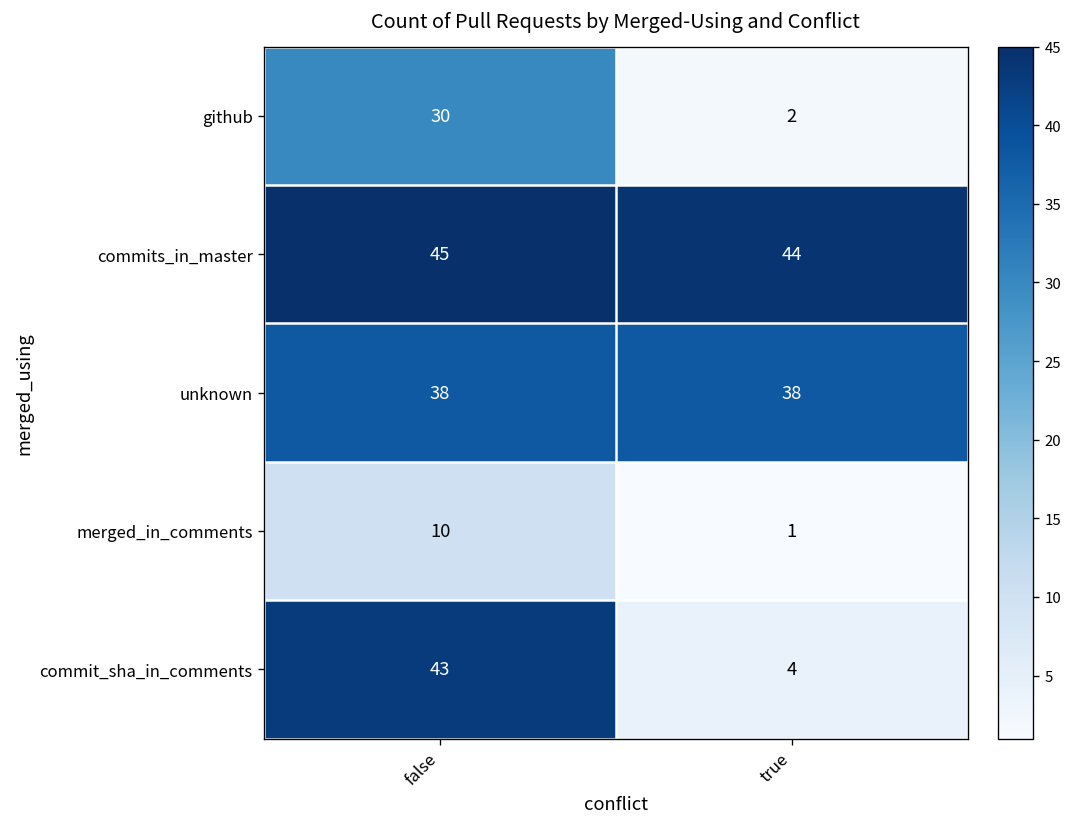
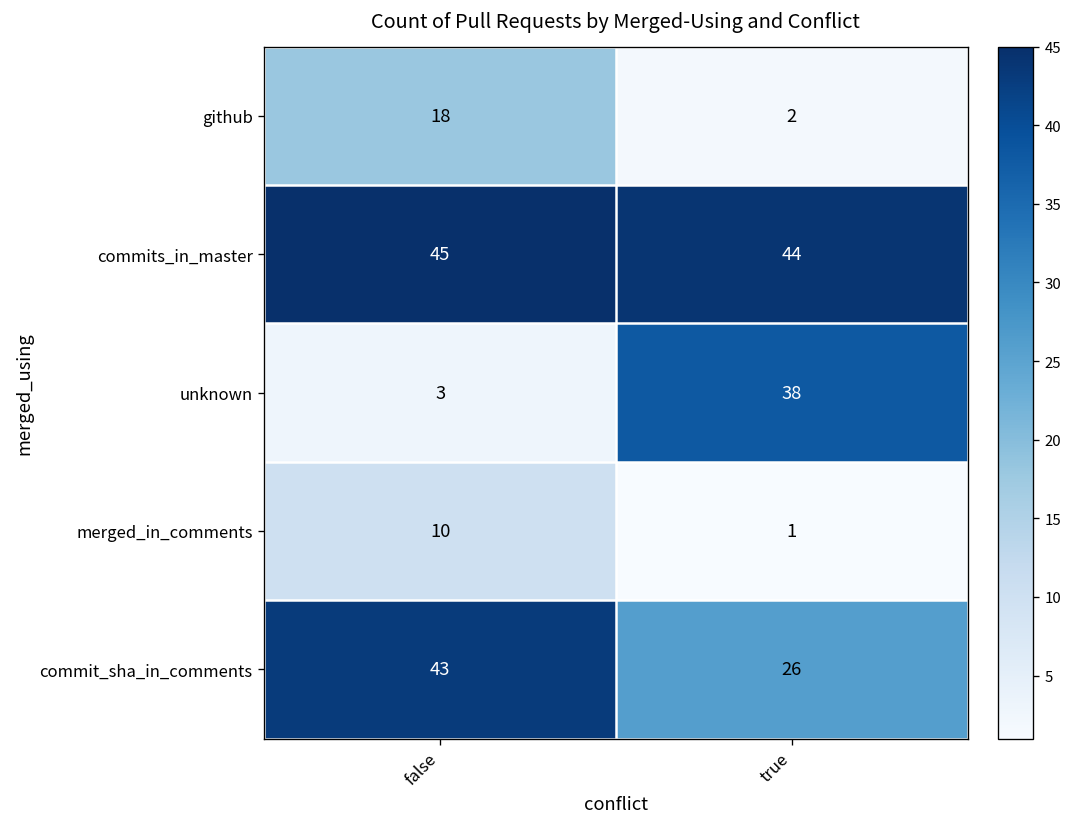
github, false: 30 -> 18
unknown, false: 38 -> 3
commit_sha_in_comments, true: 4 -> 26
